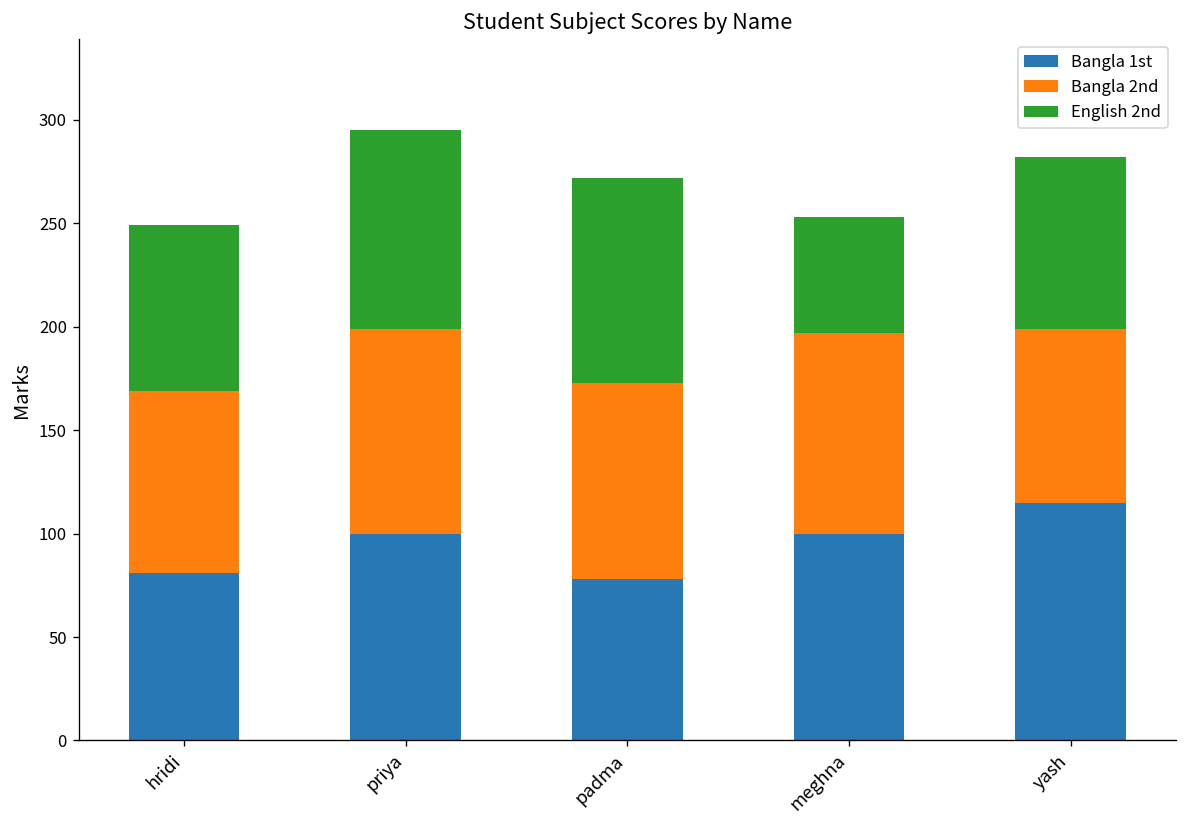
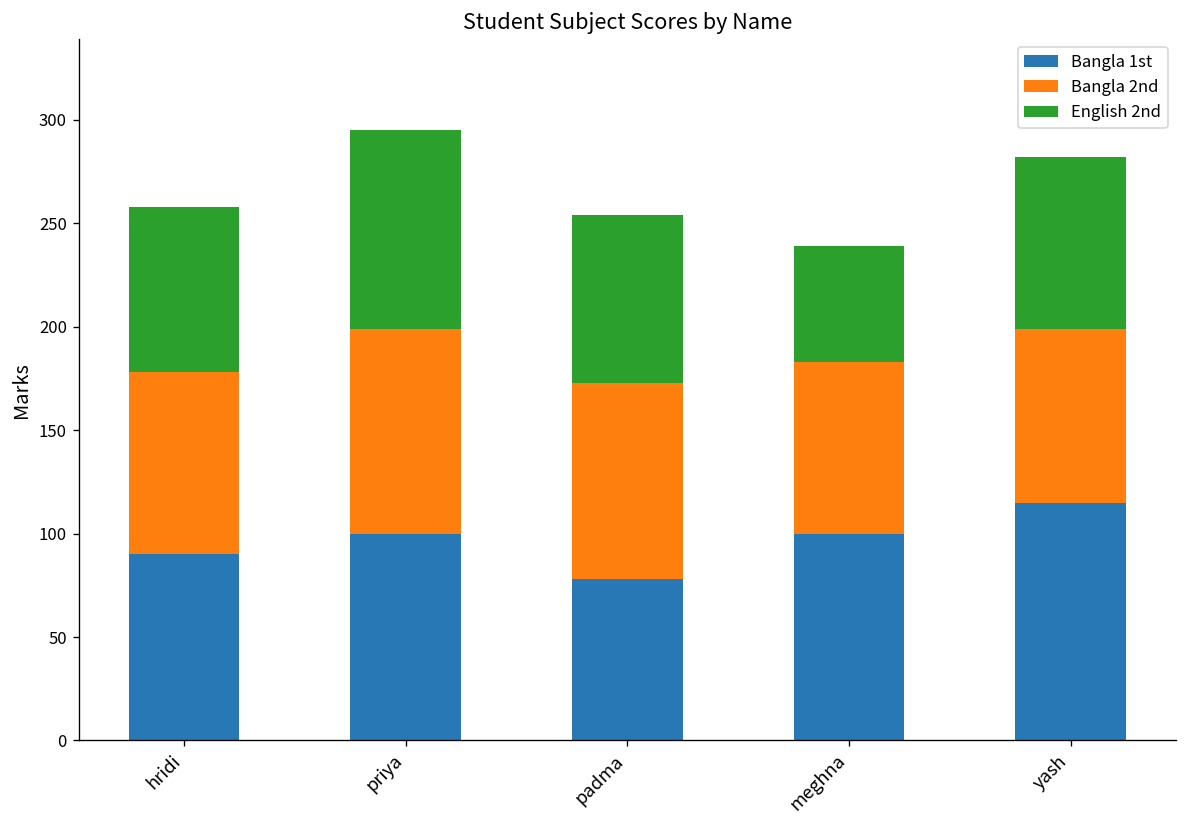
Bangla 1st, hridi: 81 -> 90
English 2nd, padma: 99 -> 81
Bangla 2nd, meghna: 97 -> 83
